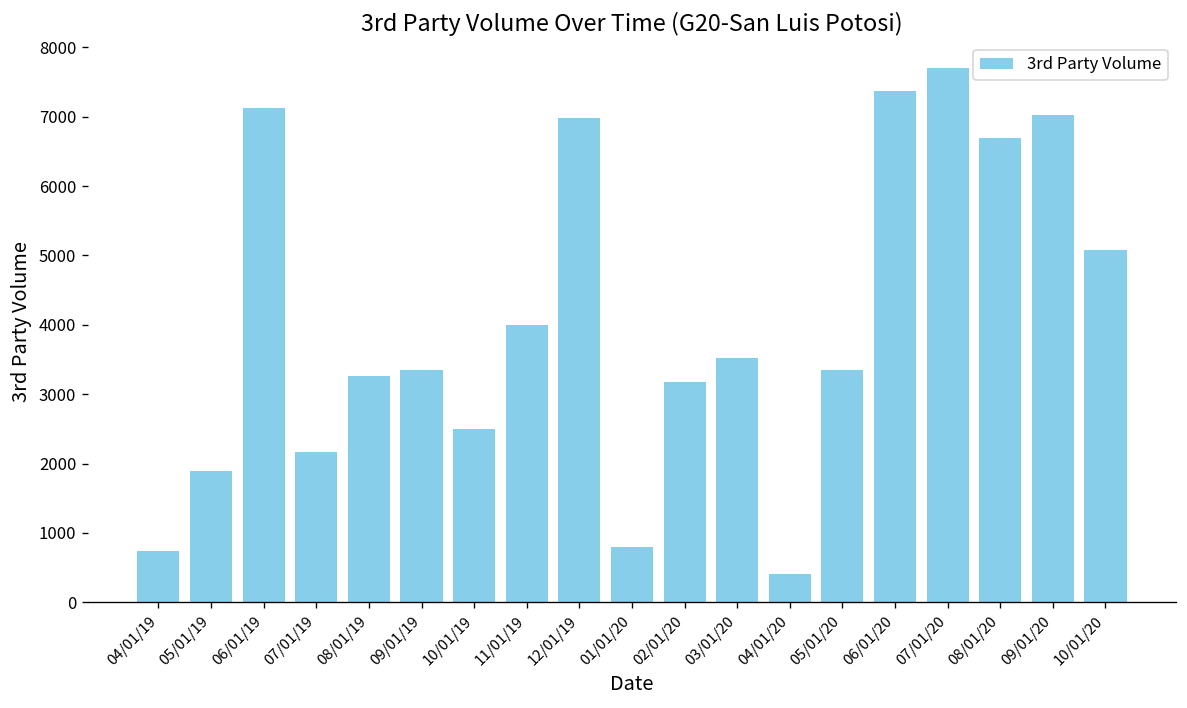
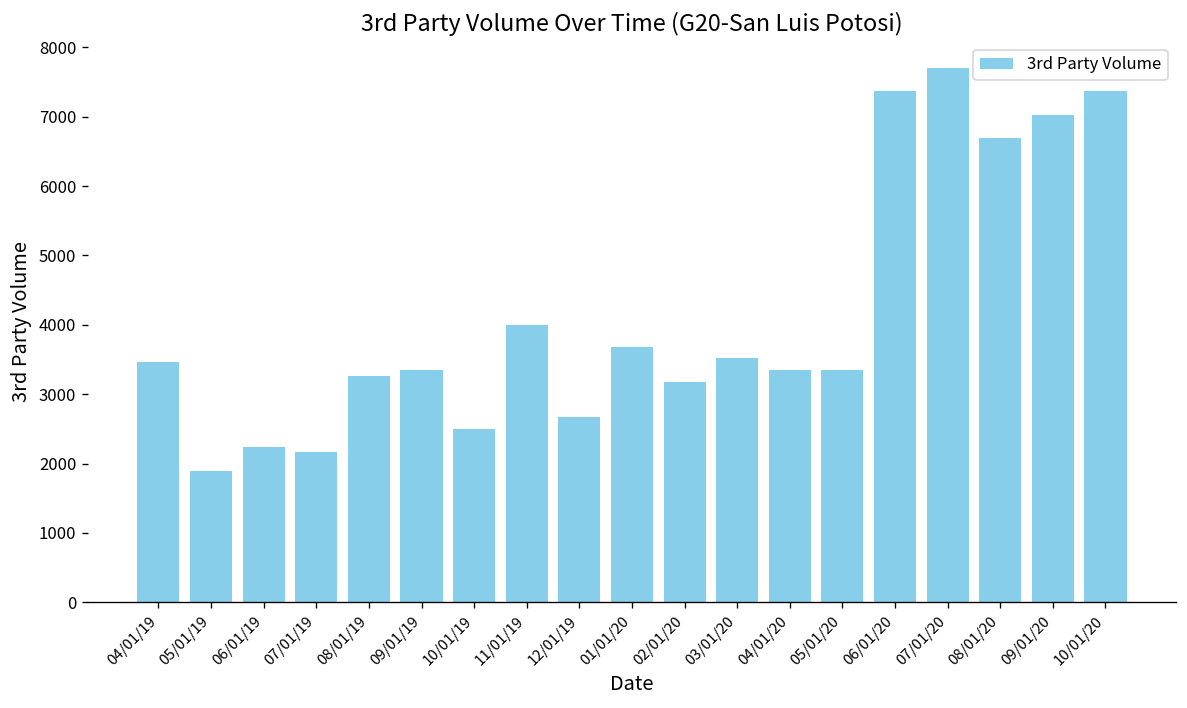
04/01/19: 700 -> 3500
06/01/19: 7100 -> 2200
12/01/19: 7000 -> 2700
01/01/20: 800 -> 3700
04/01/20: 400 -> 3300
10/01/20: 5100 -> 7400
